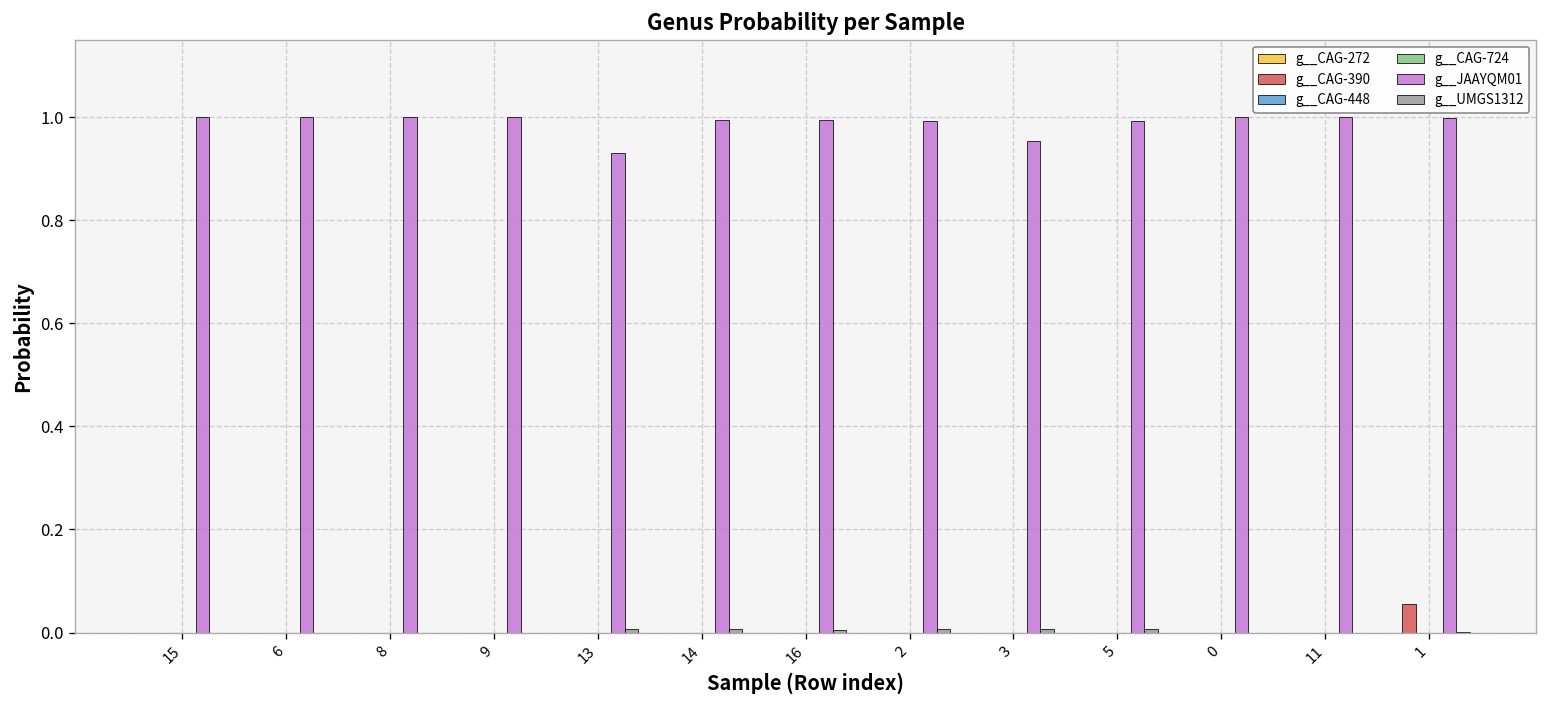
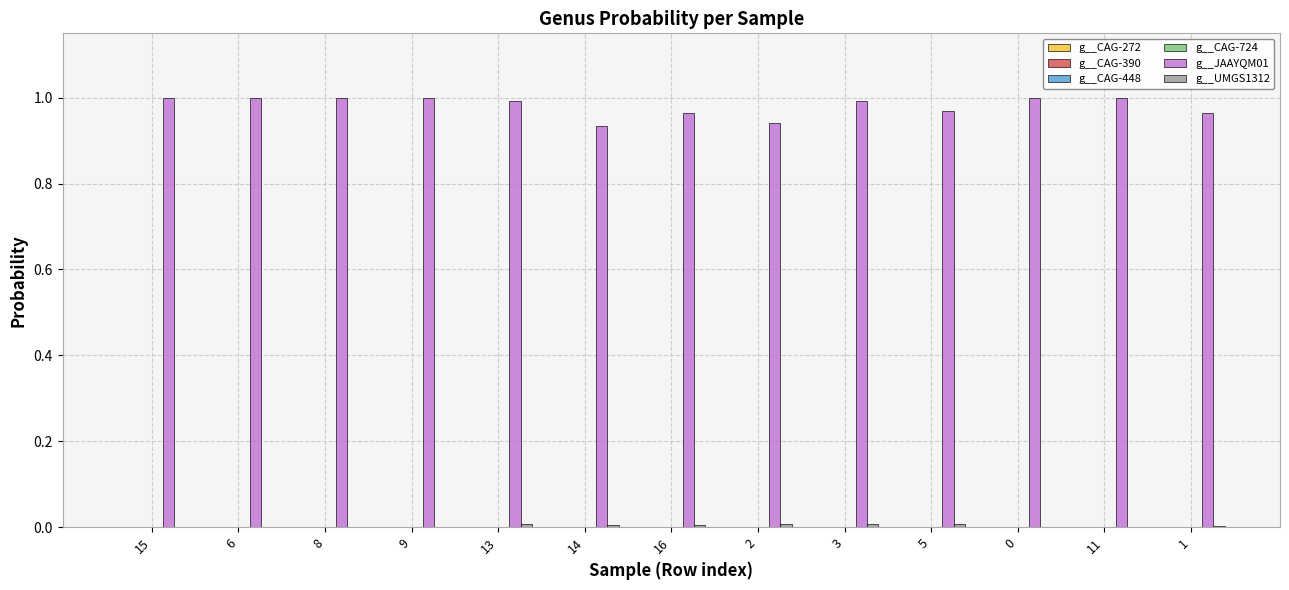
g__JAAYQM01, 13: 0.93 -> 0.99
g__JAAYQM01, 14: 0.99 -> 0.93
g__JAAYQM01, 16: 0.99 -> 0.96
g__JAAYQM01, 2: 0.99 -> 0.94
g__JAAYQM01, 3: 0.95 -> 0.99
g__JAAYQM01, 5: 0.99 -> 0.97
g__CAG-390, 1: 0.06 -> 0.00
g__JAAYQM01, 1: 1.00 -> 0.97
